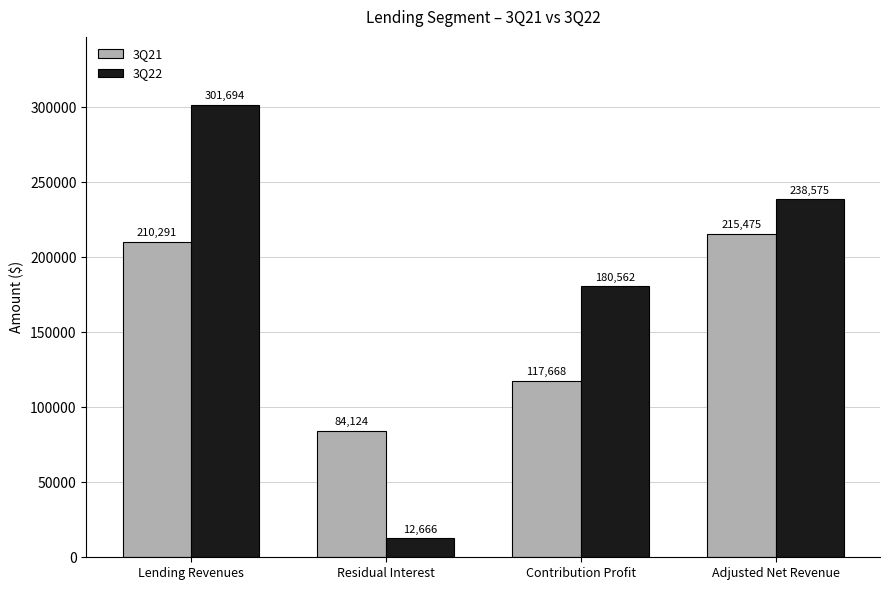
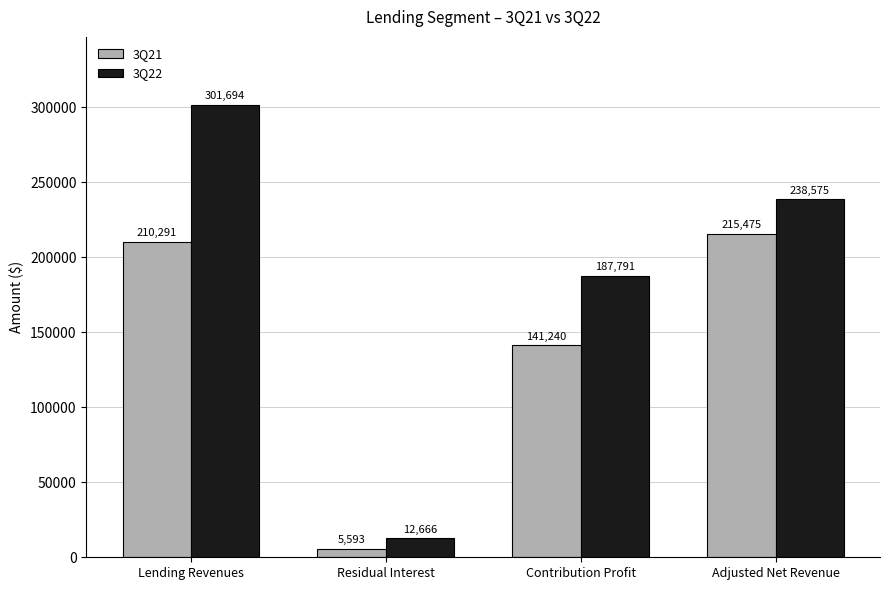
3Q21, Residual Interest: 84,124 -> 5,593
3Q21, Contribution Profit: 117,668 -> 141,240
3Q22, Contribution Profit: 180,562 -> 187,791
